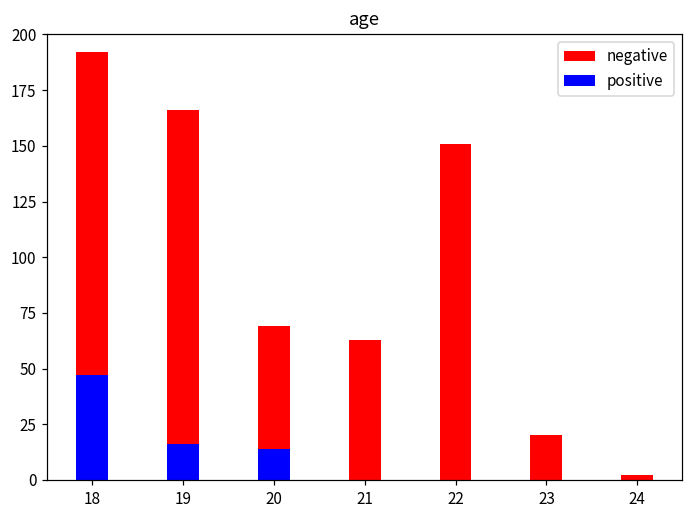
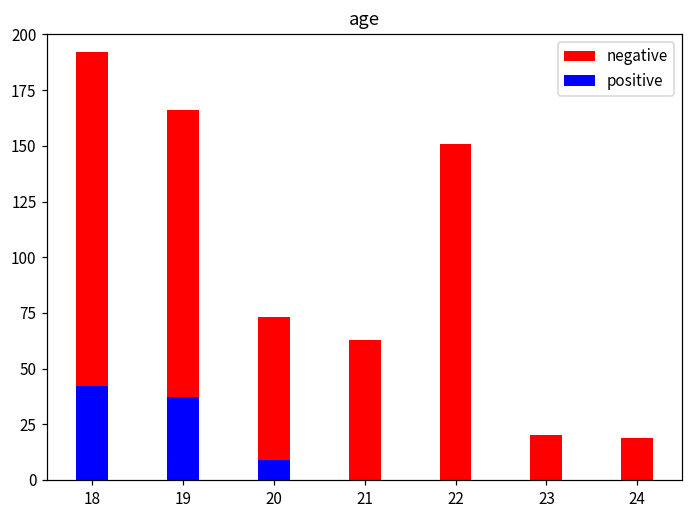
positive, 18: 47 -> 42
positive, 19: 16 -> 37
negative, 20: 69 -> 73
positive, 20: 14 -> 9
negative, 24: 2 -> 19
